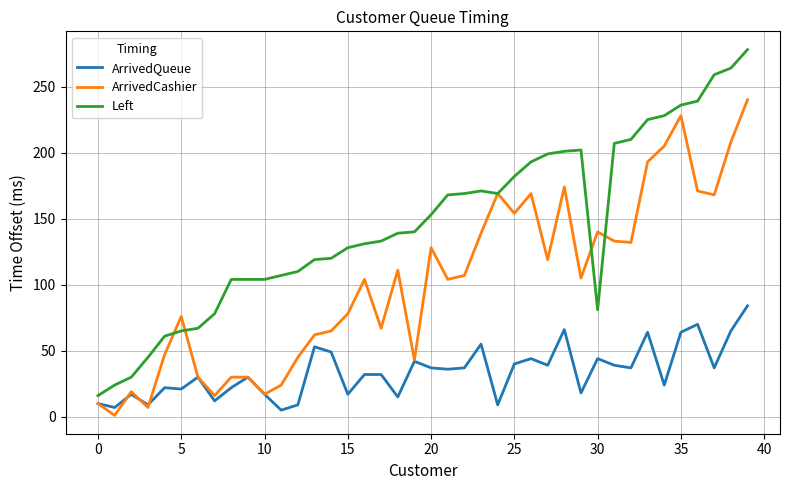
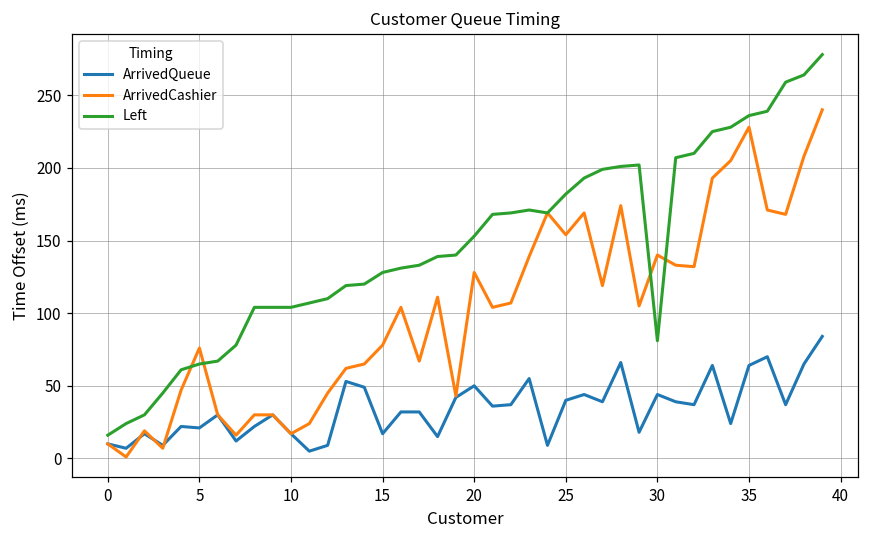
ArrivedQueue, 20: 37 -> 50
